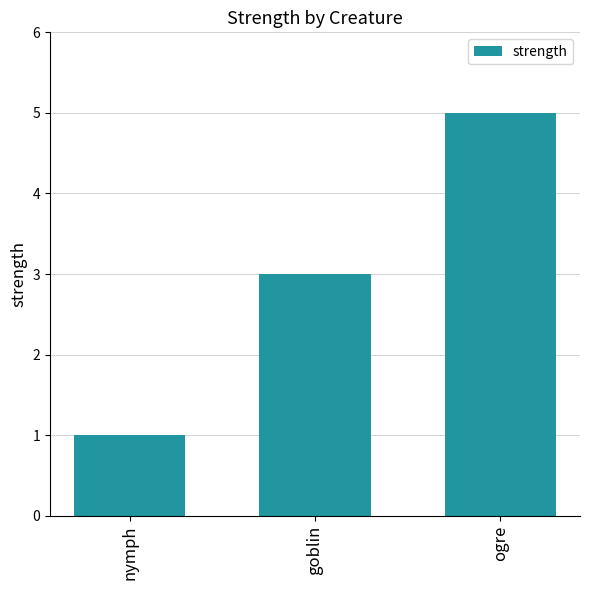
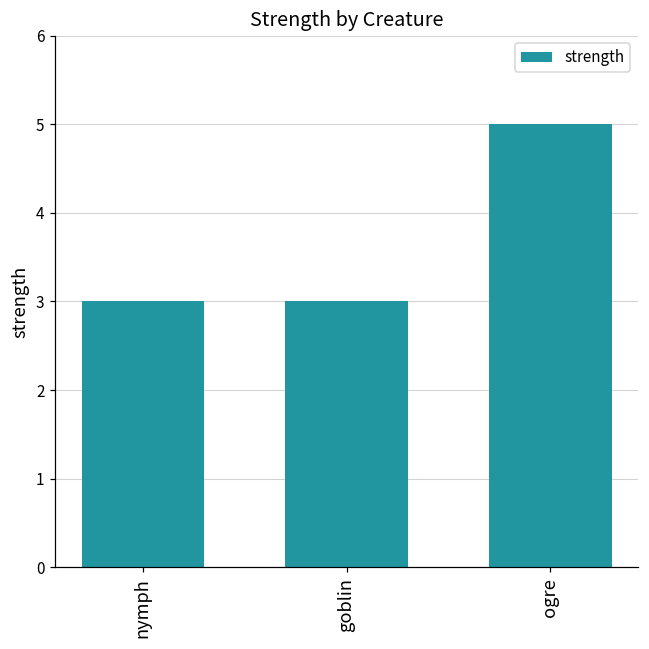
nymph: 1 -> 3
